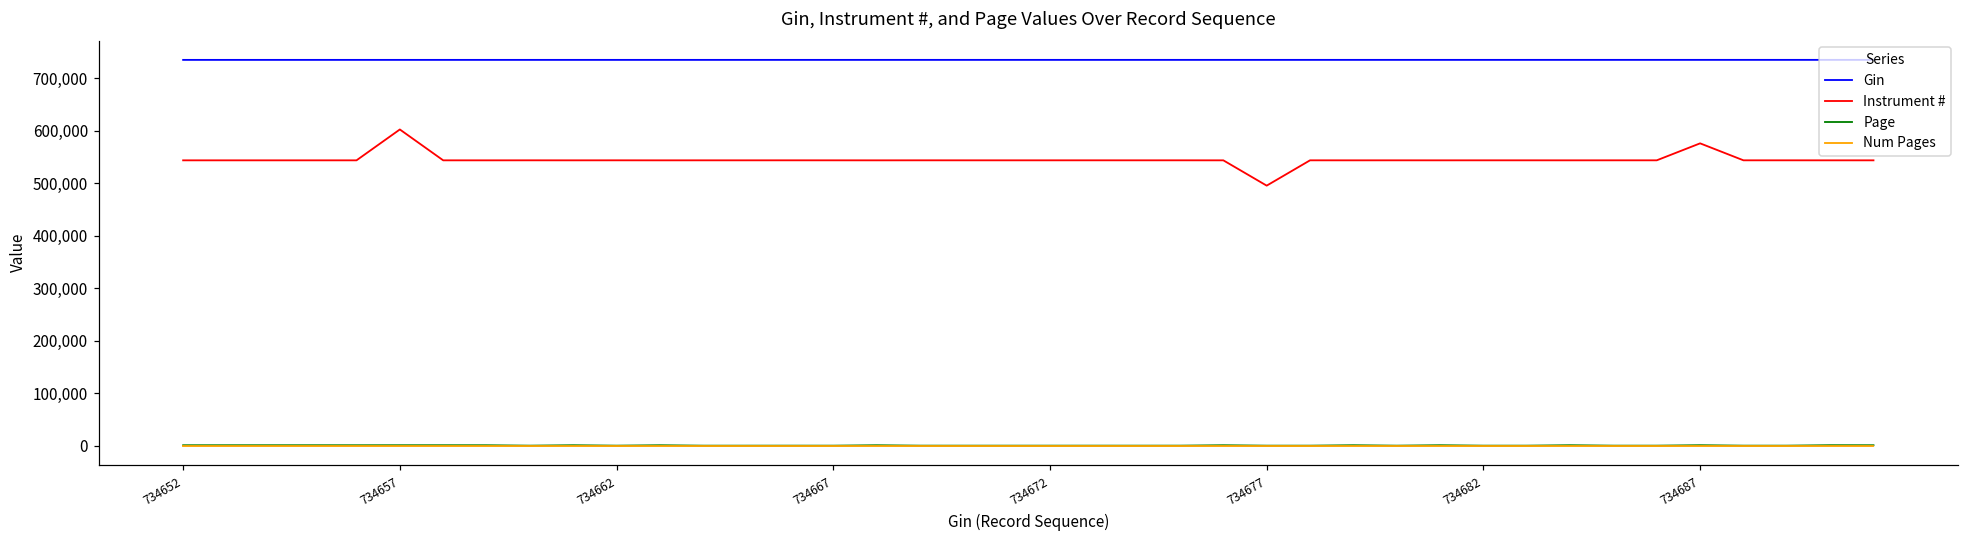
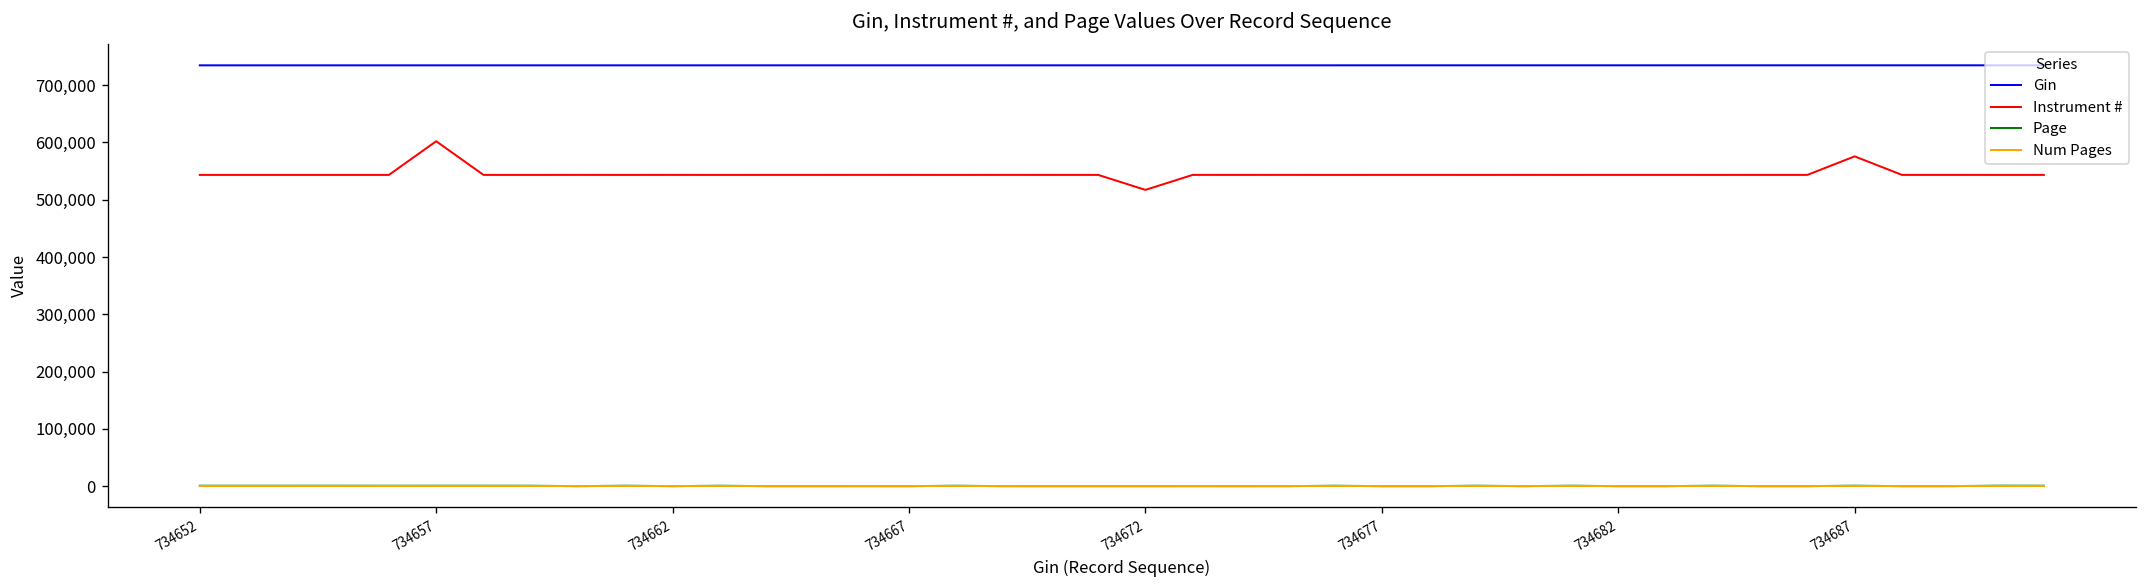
Instrument #, 734672: 540,000 -> 520,000
Instrument #, 734677: 500,000 -> 540,000
